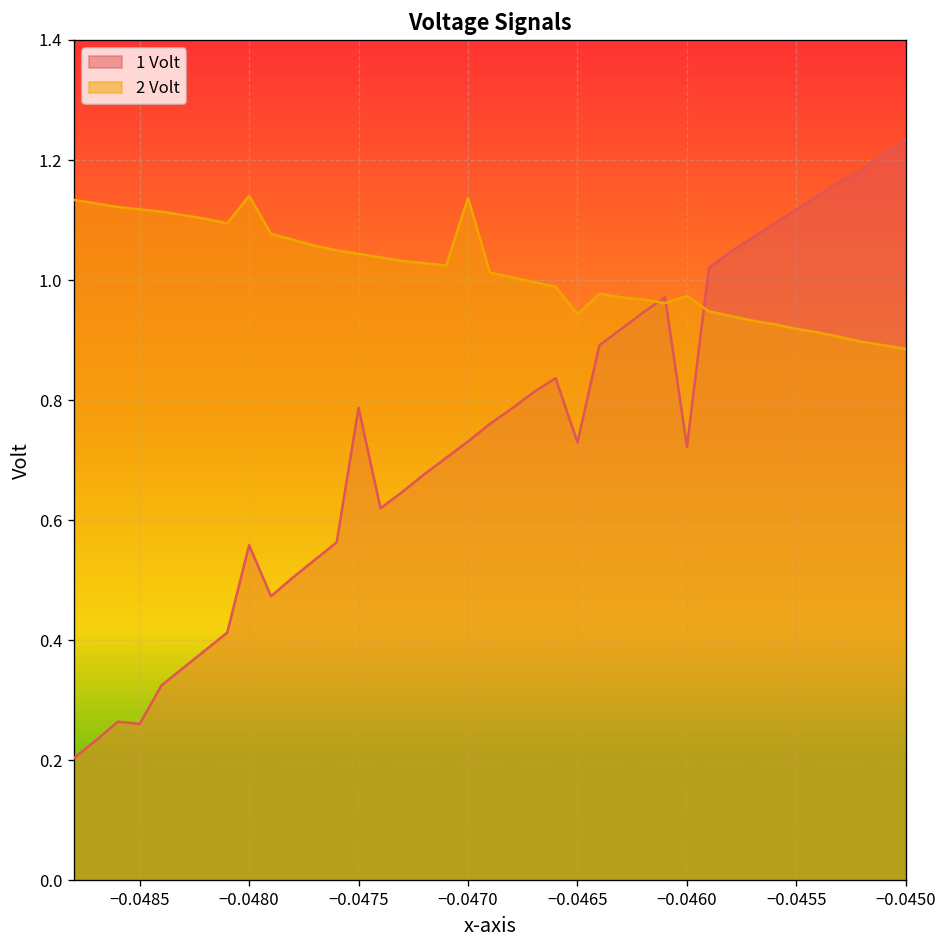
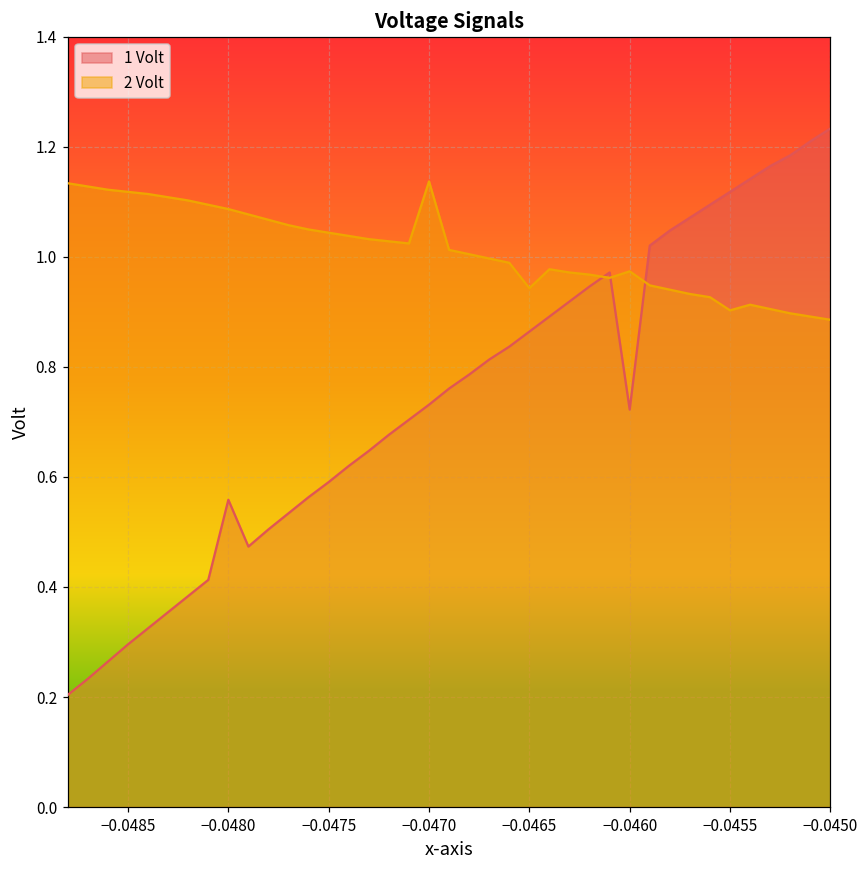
1 Volt, −0.0485: 0.26 -> 0.30
2 Volt, −0.0480: 1.14 -> 1.09
1 Volt, −0.0475: 0.79 -> 0.59
1 Volt, −0.0465: 0.73 -> 0.86
2 Volt, −0.0455: 0.92 -> 0.90
